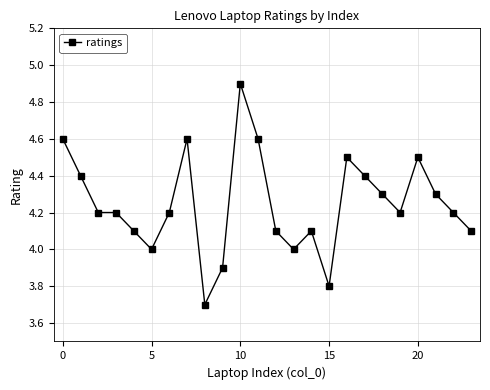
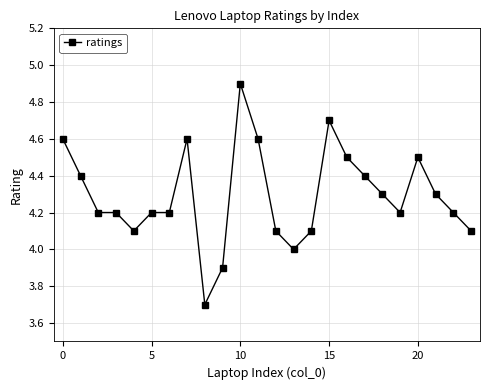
5: 4.0 -> 4.2
15: 3.8 -> 4.7
